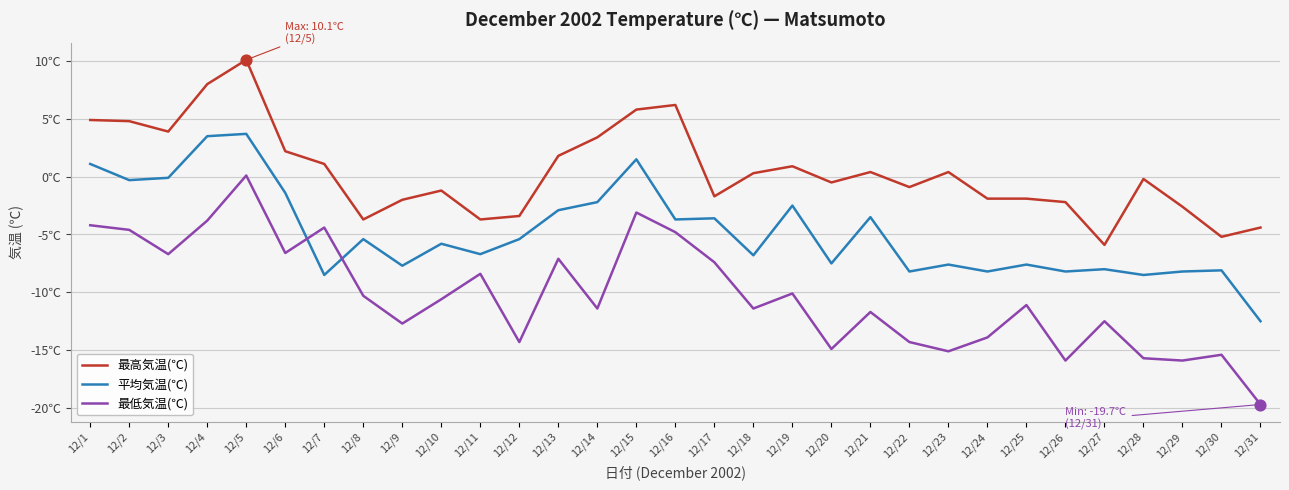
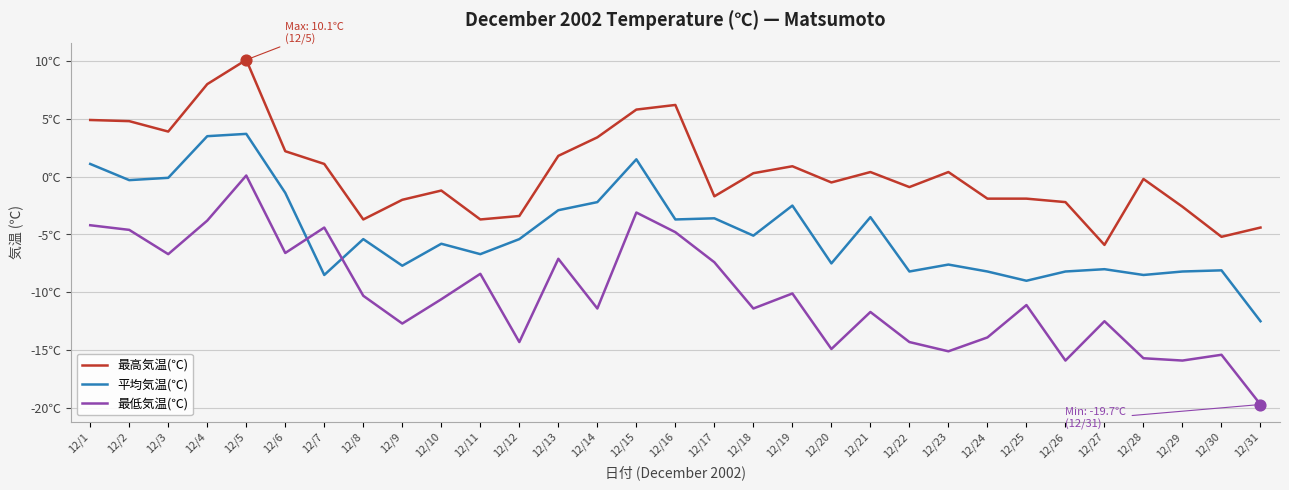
平均気温(℃), 12/18: -6.8℃ -> -5.1℃
平均気温(℃), 12/25: -7.6℃ -> -9.0℃
